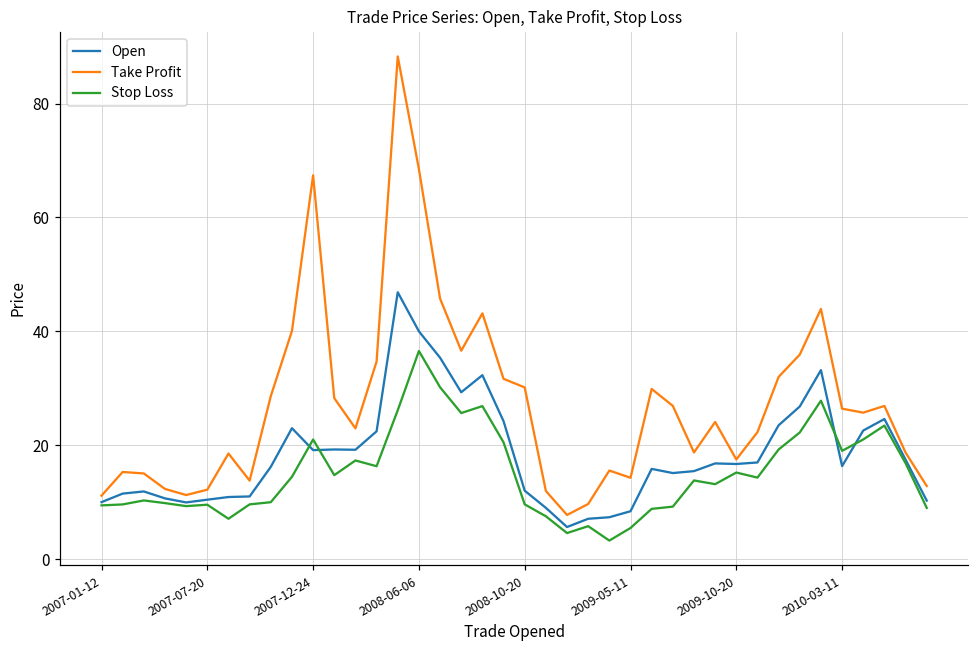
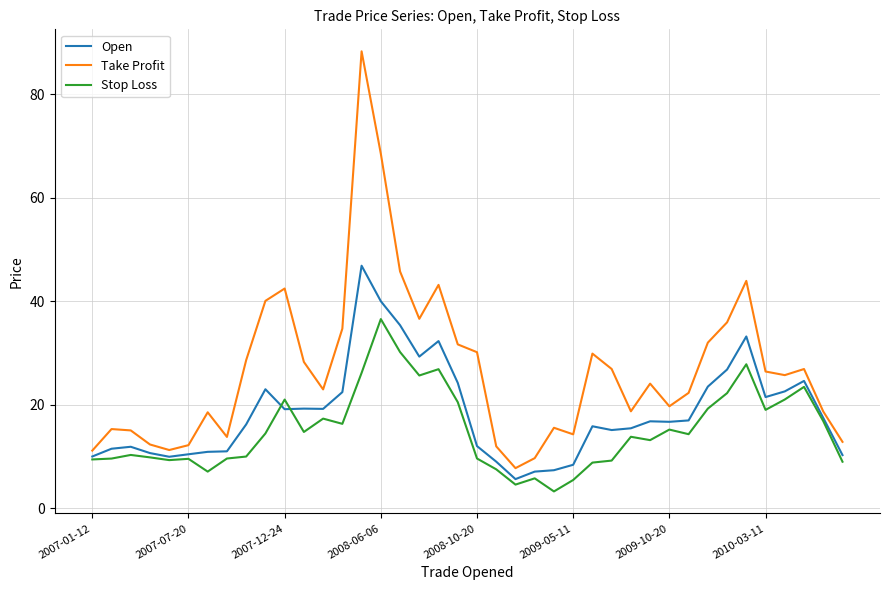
Take Profit, 2007-12-24: 67 -> 42
Take Profit, 2009-10-20: 18 -> 20
Open, 2010-03-11: 16 -> 21
